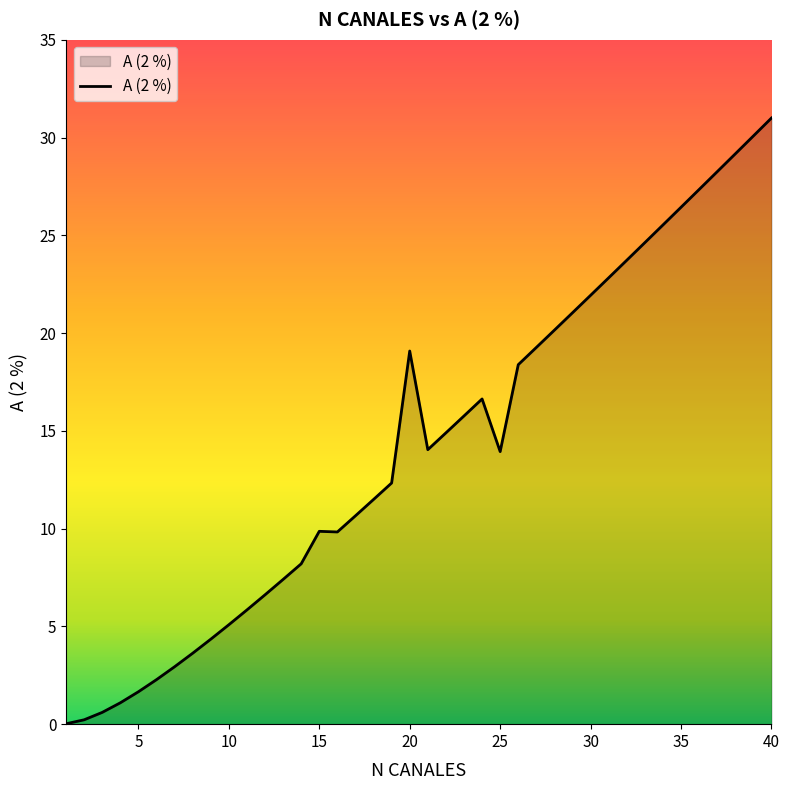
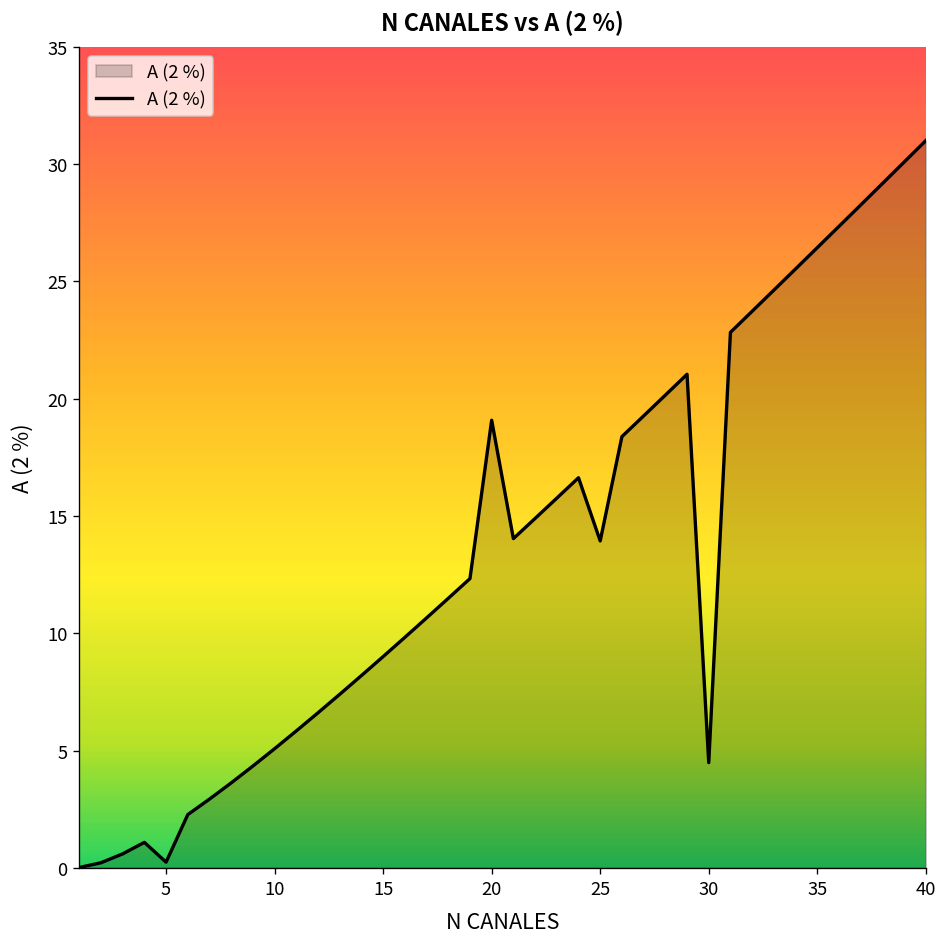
5: 1.7 -> 0.2
15: 9.9 -> 9.0
30: 21.9 -> 4.5
